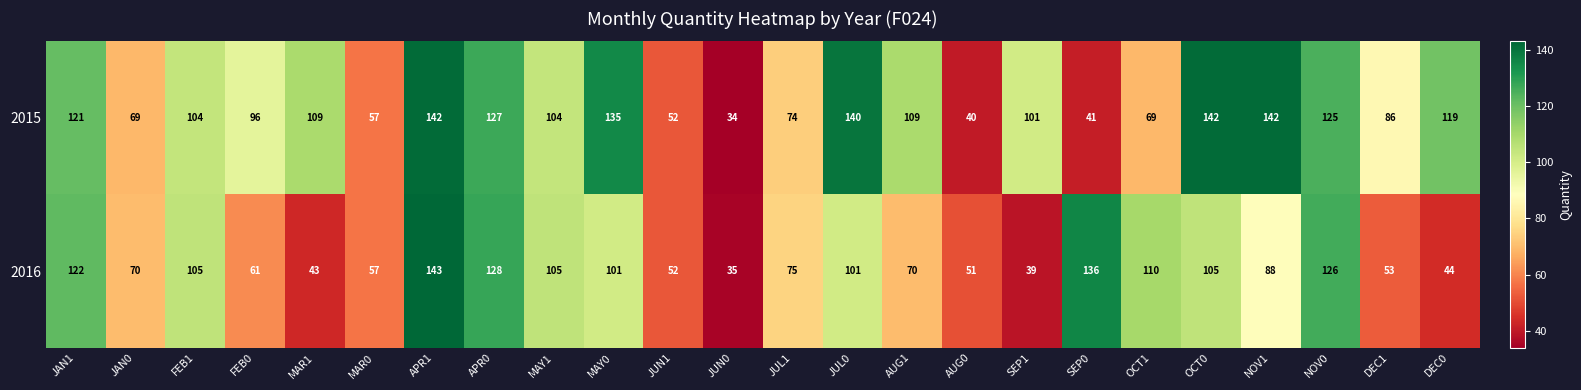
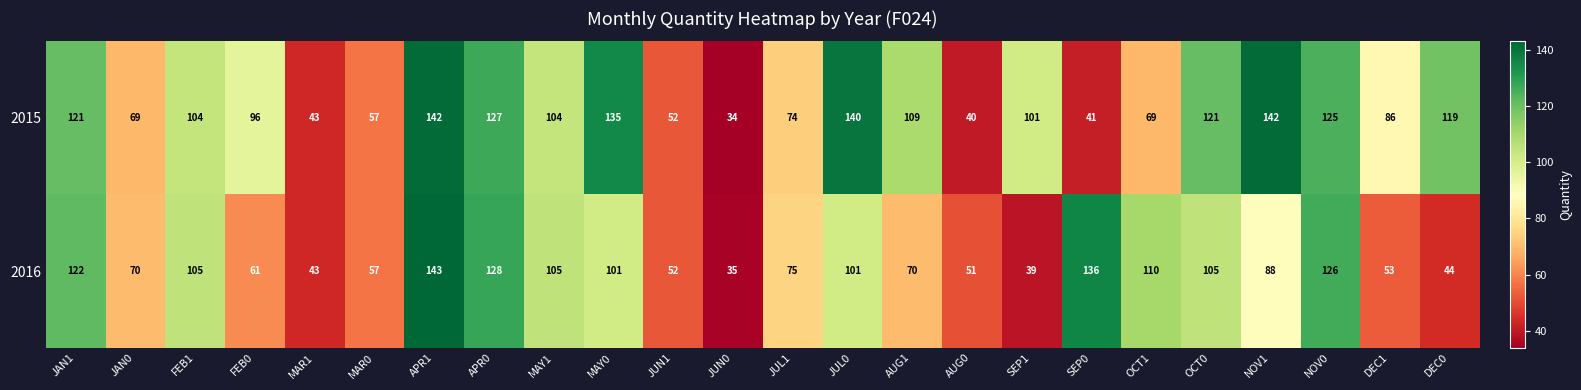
2015, MAR1: 109 -> 43
2015, OCT0: 142 -> 121
